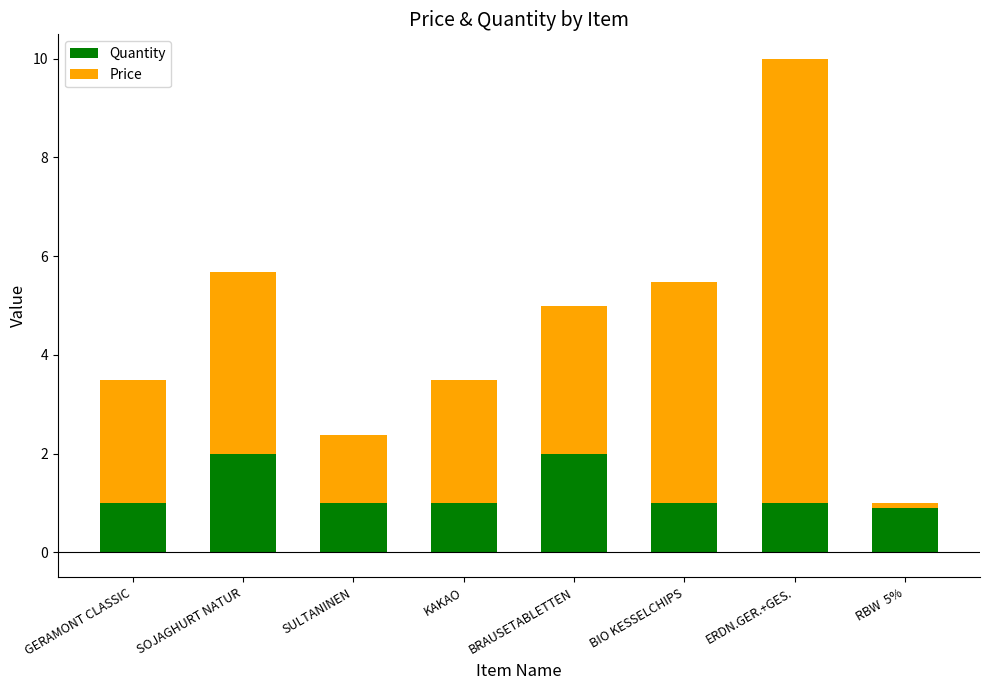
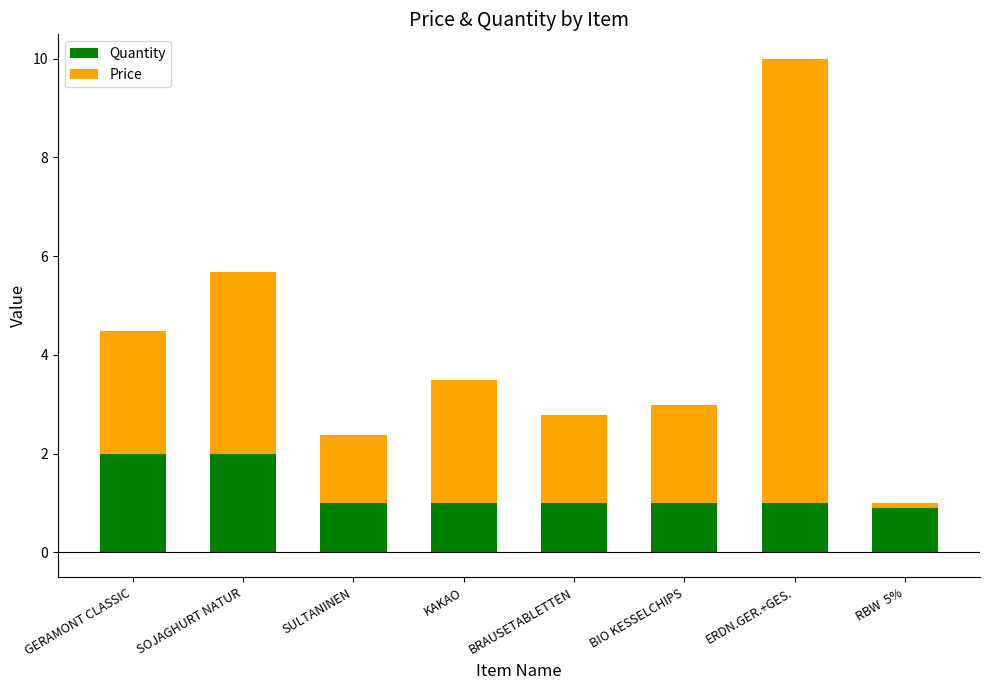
Quantity, GERAMONT CLASSIC: 1 -> 2
Quantity, BRAUSETABLETTEN: 2 -> 1
Price, BRAUSETABLETTEN: 3.0 -> 1.8
Price, BIO KESSELCHIPS: 4.5 -> 2.0
